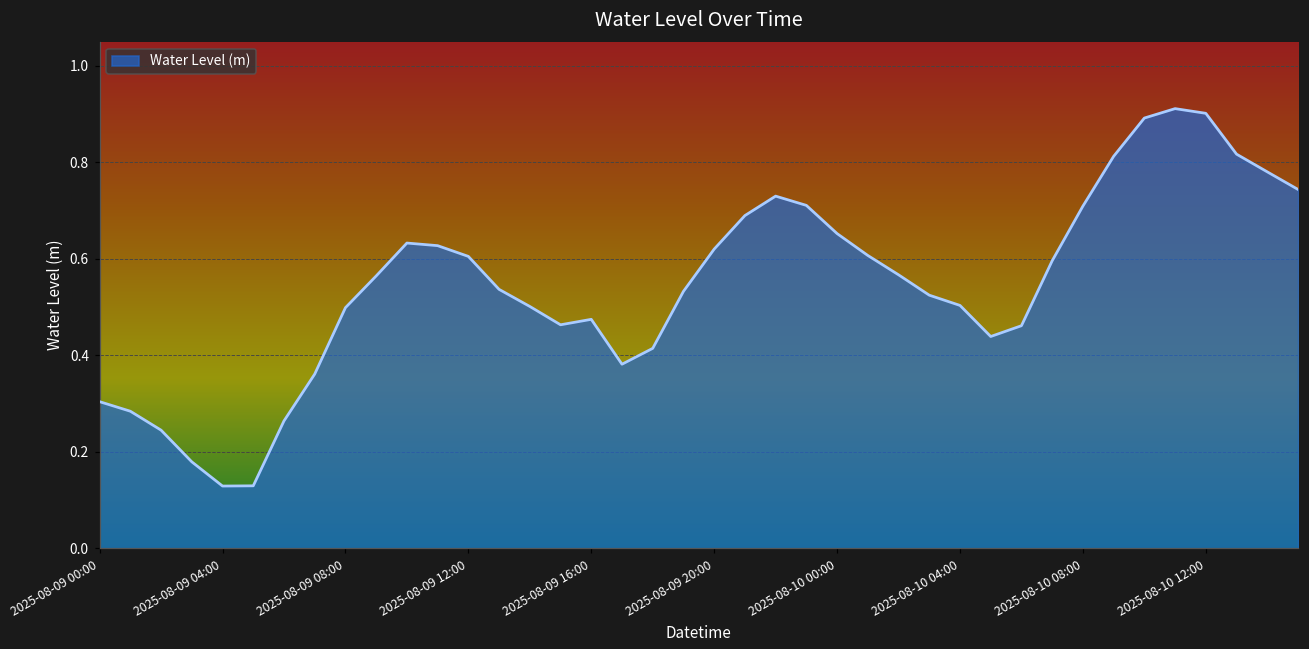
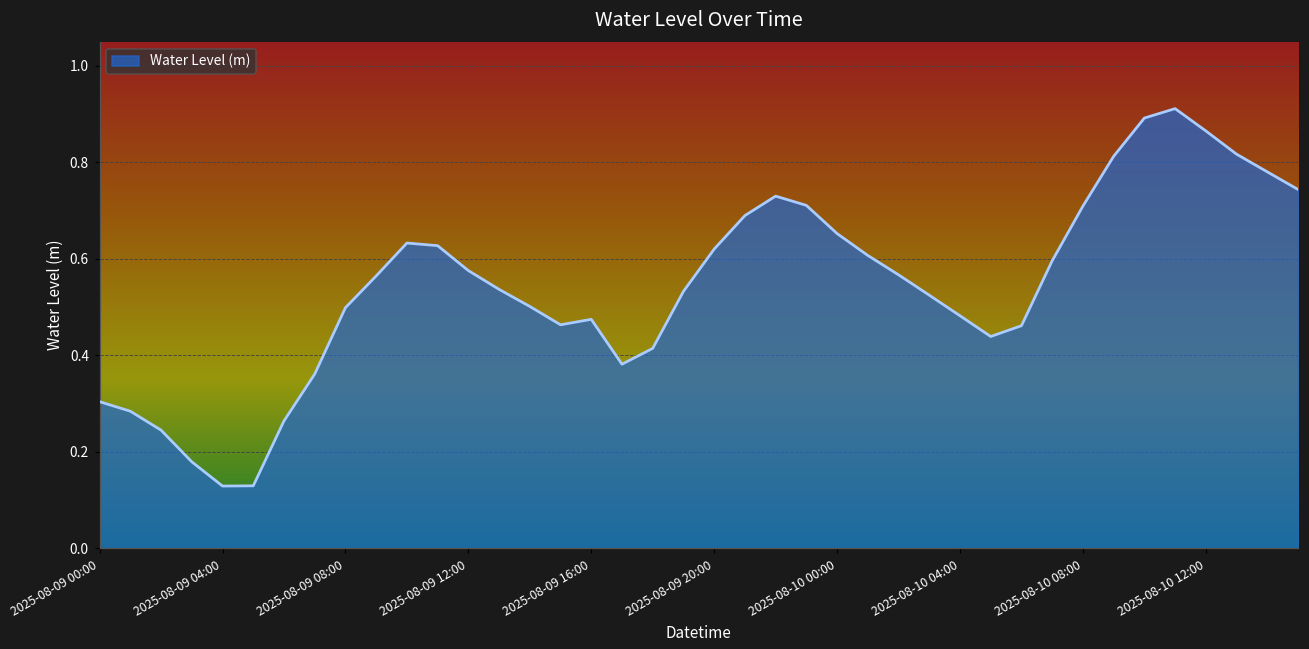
2025-08-09 12:00: 0.60 -> 0.58
2025-08-10 04:00: 0.50 -> 0.48
2025-08-10 12:00: 0.90 -> 0.87
